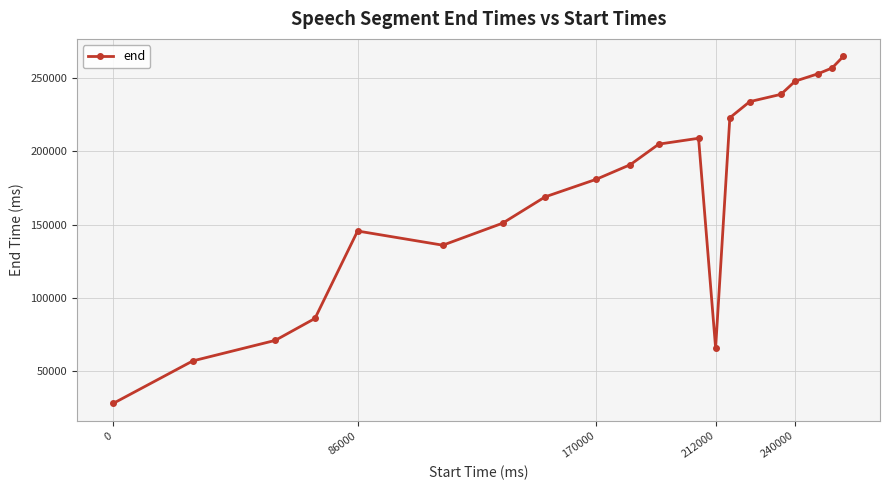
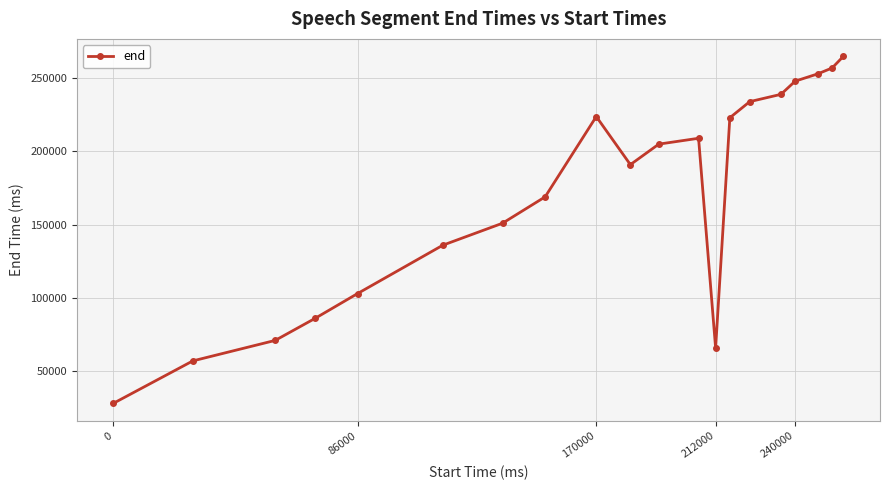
86000: 146000 -> 103000
170000: 181000 -> 224000
